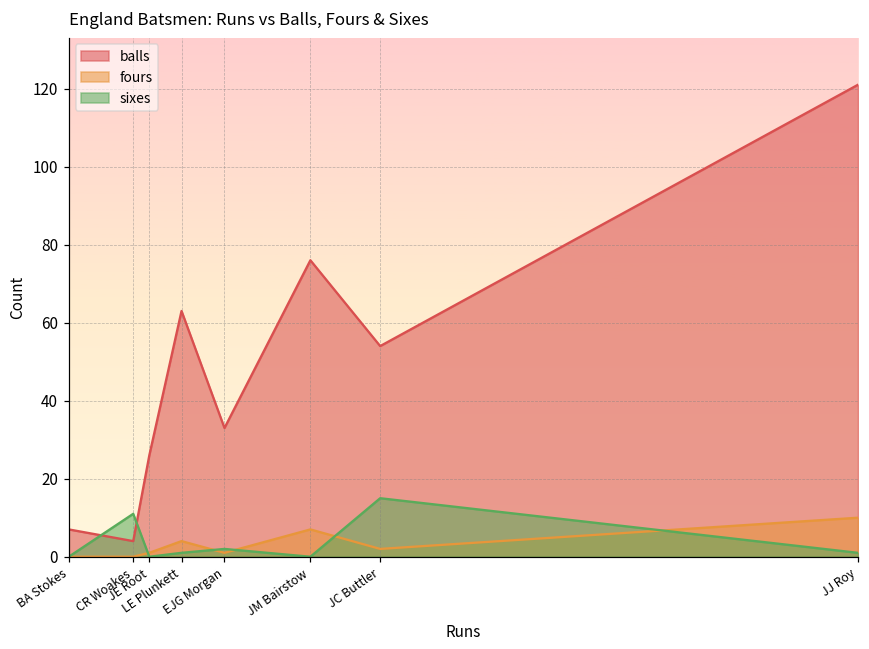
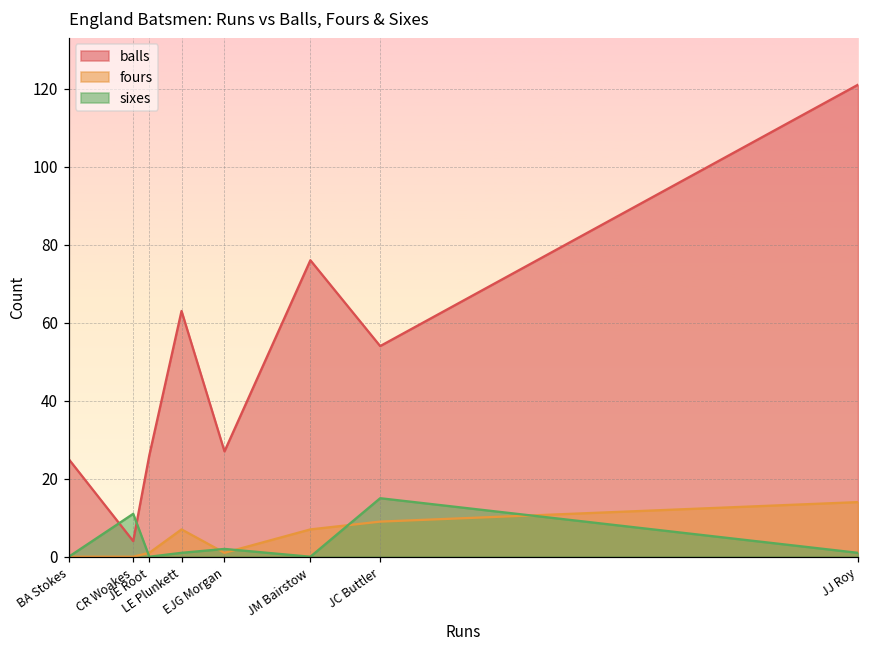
balls, BA Stokes: 7 -> 25
fours, LE Plunkett: 4 -> 7
balls, EJG Morgan: 33 -> 27
fours, JC Buttler: 2 -> 9
fours, JJ Roy: 10 -> 14
